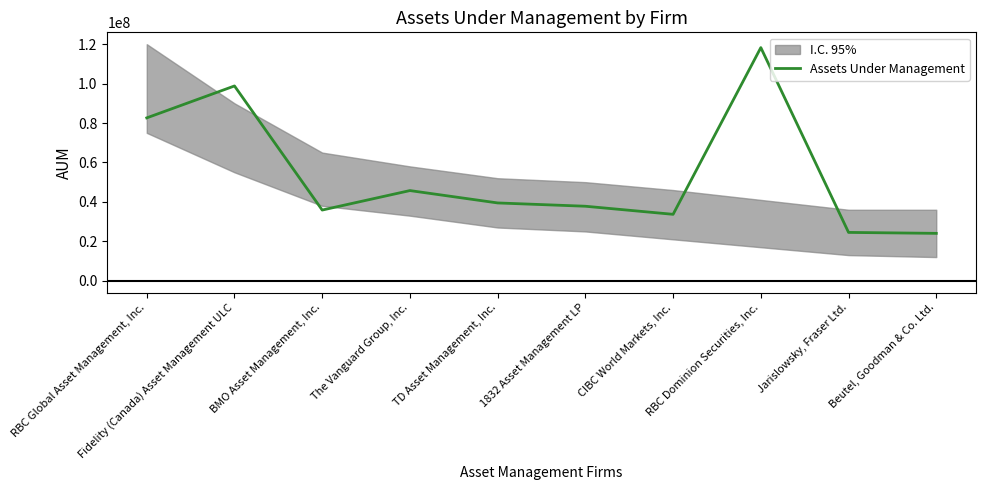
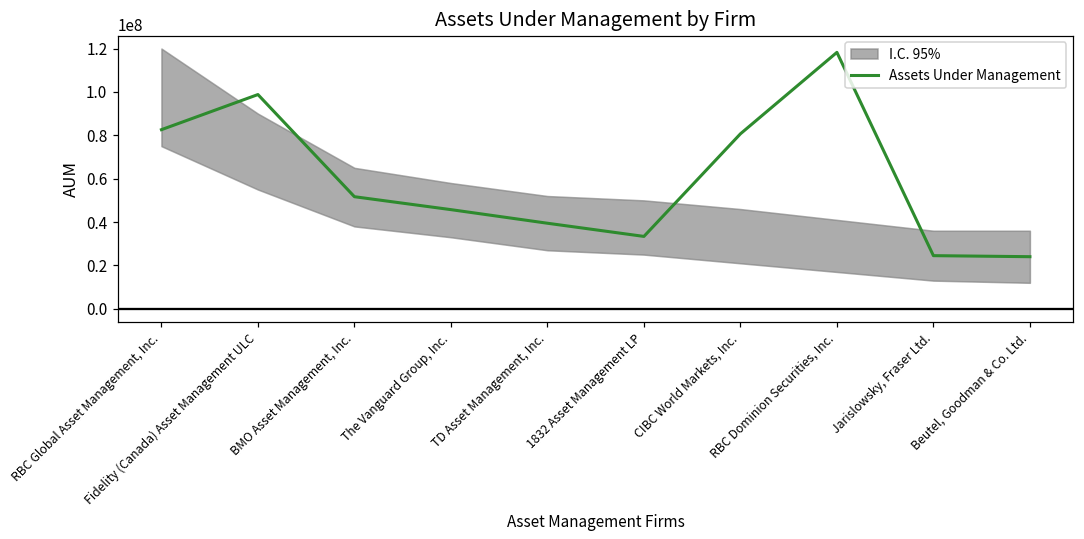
Assets Under Management, BMO Asset Management, Inc.: 36000000 -> 52000000
Assets Under Management, 1832 Asset Management LP: 38000000 -> 33000000
Assets Under Management, CIBC World Markets, Inc.: 34000000 -> 81000000
